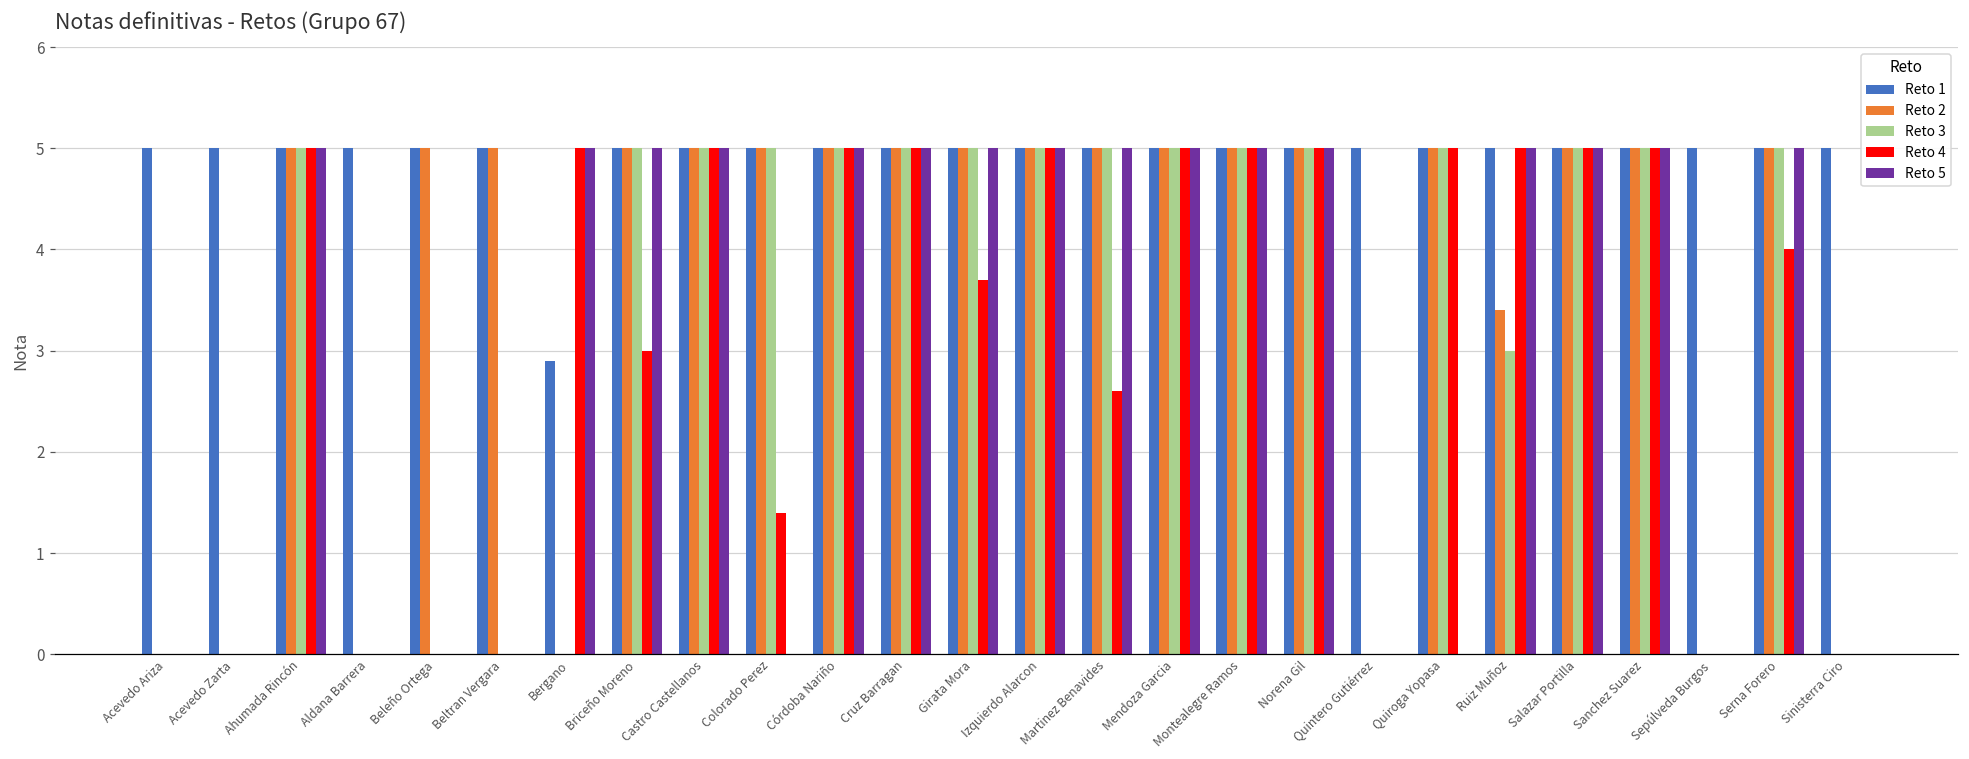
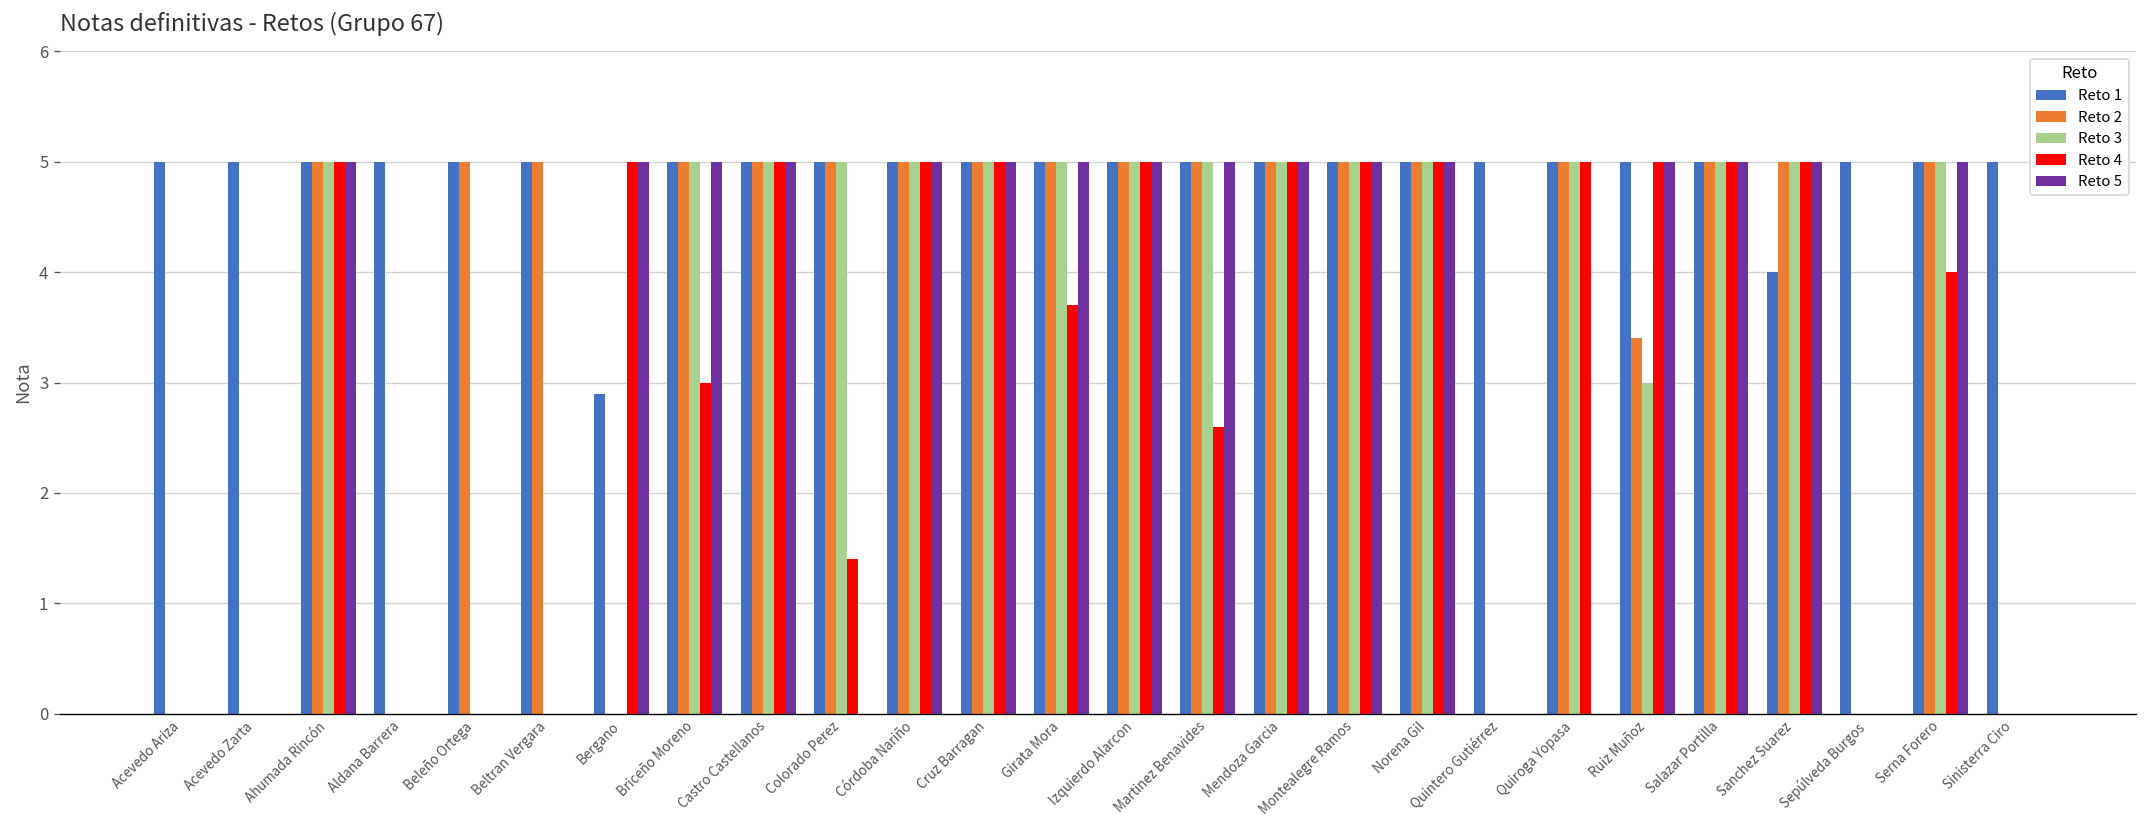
Reto 1, Sanchez Suarez: 5 -> 4
